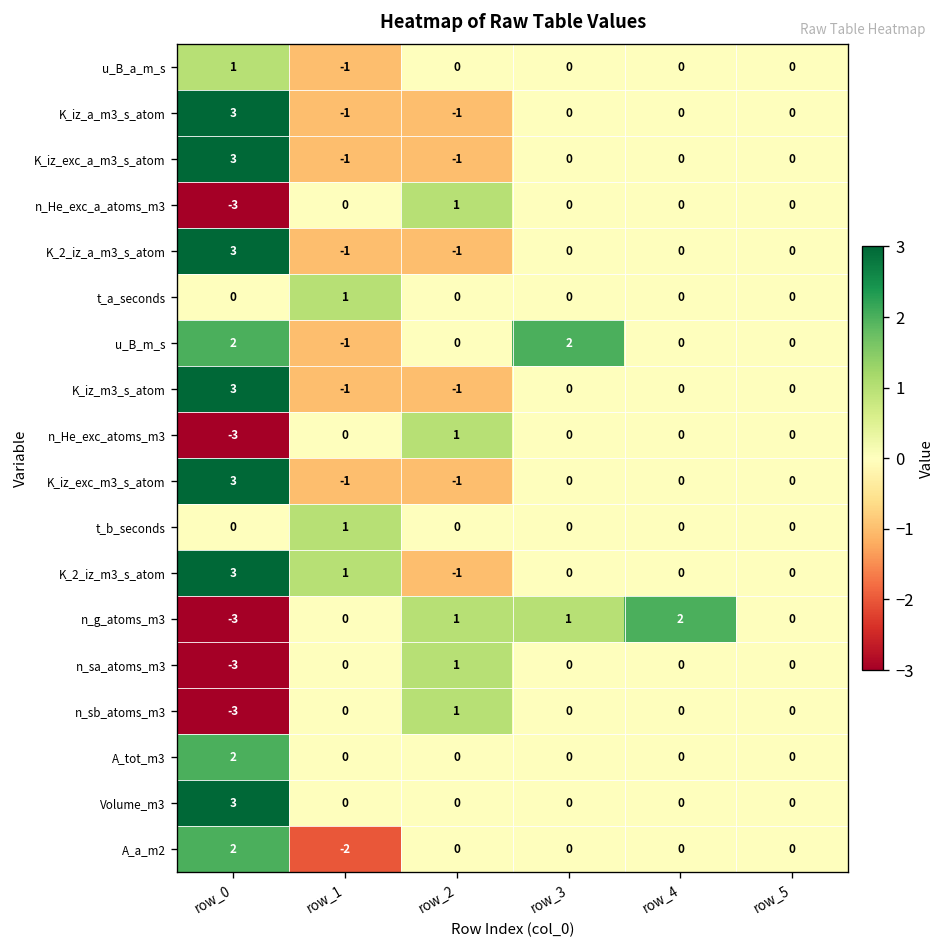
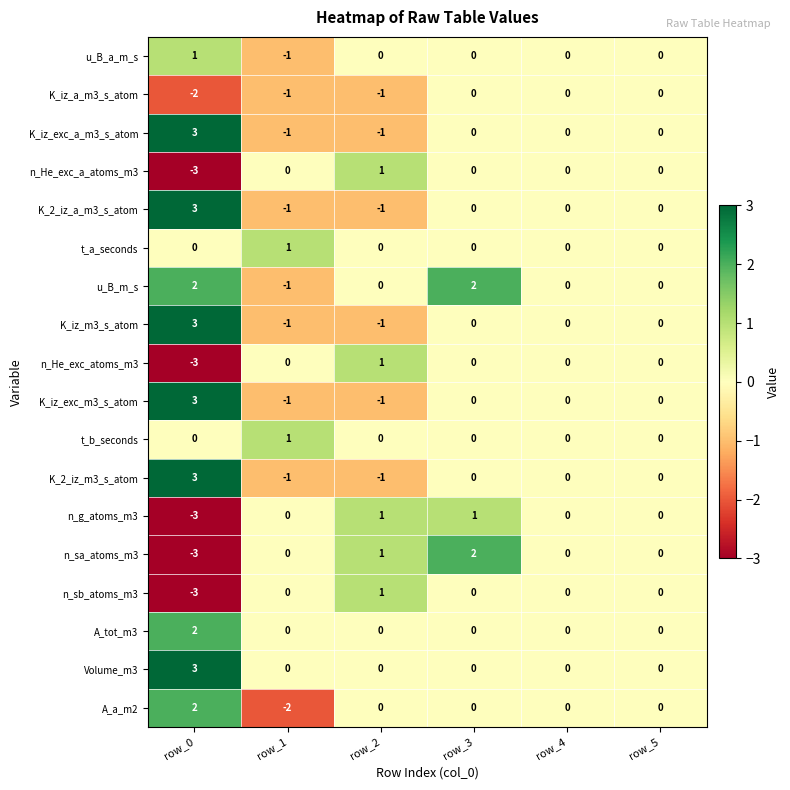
K_iz_a_m3_s_atom, row_0: 3 -> -2
K_2_iz_m3_s_atom, row_1: 1 -> -1
n_g_atoms_m3, row_4: 2 -> 0
n_sa_atoms_m3, row_3: 0 -> 2
